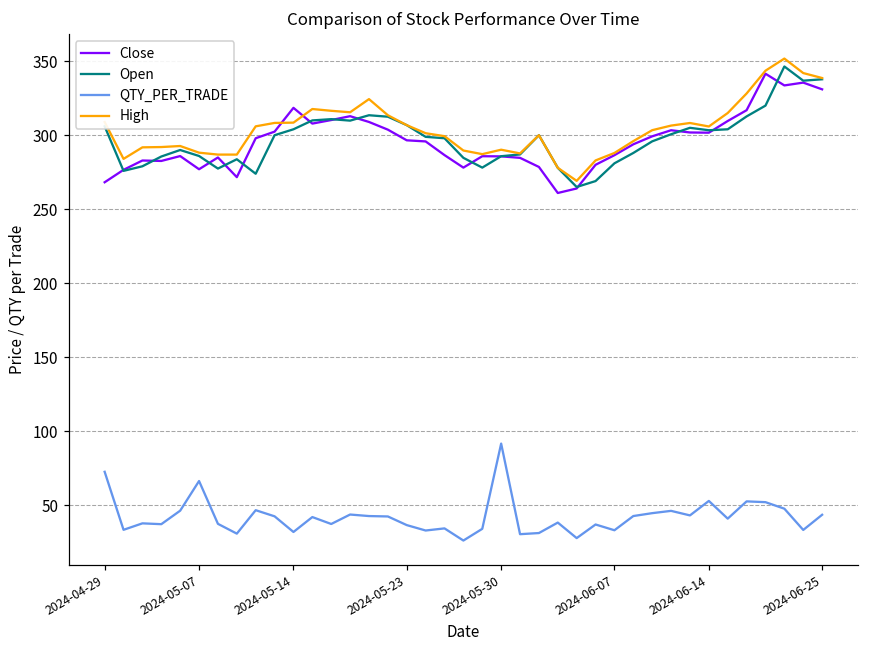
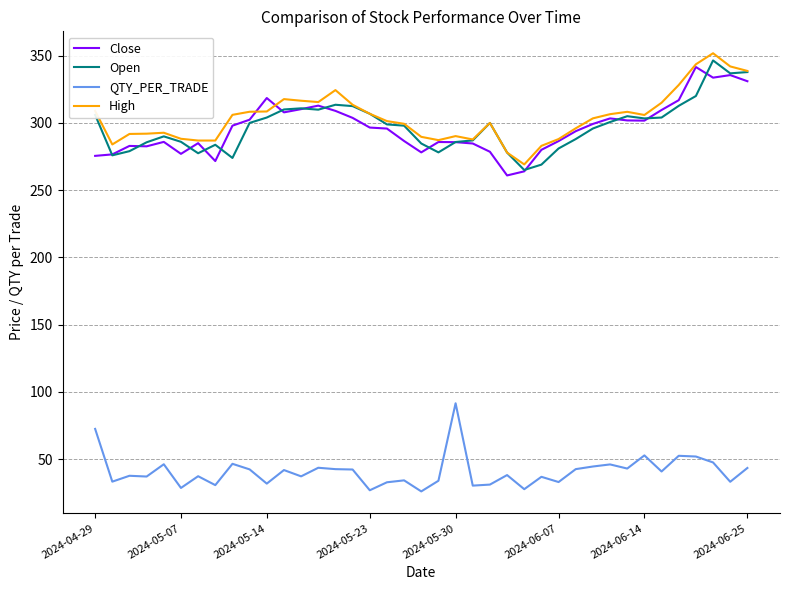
Close, 2024-04-29: 268 -> 276
QTY_PER_TRADE, 2024-05-07: 66 -> 29
QTY_PER_TRADE, 2024-05-23: 36 -> 27
